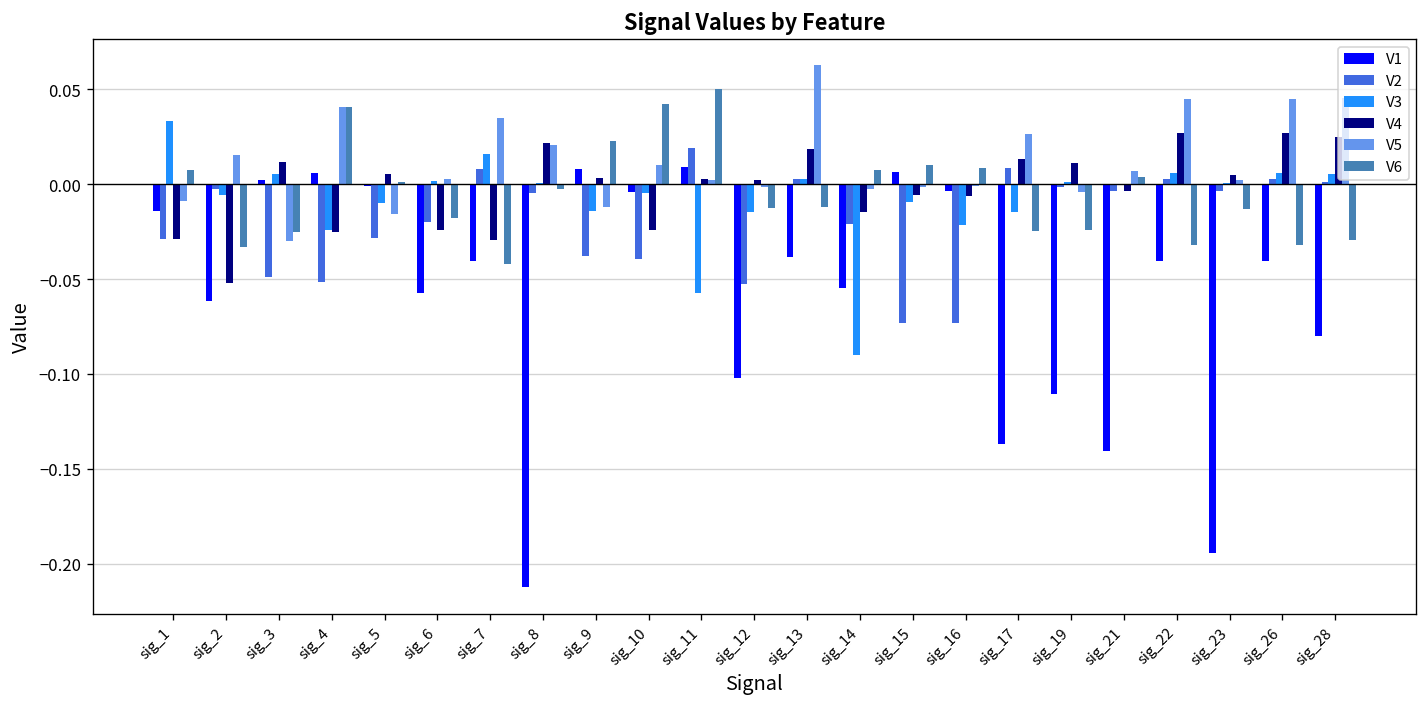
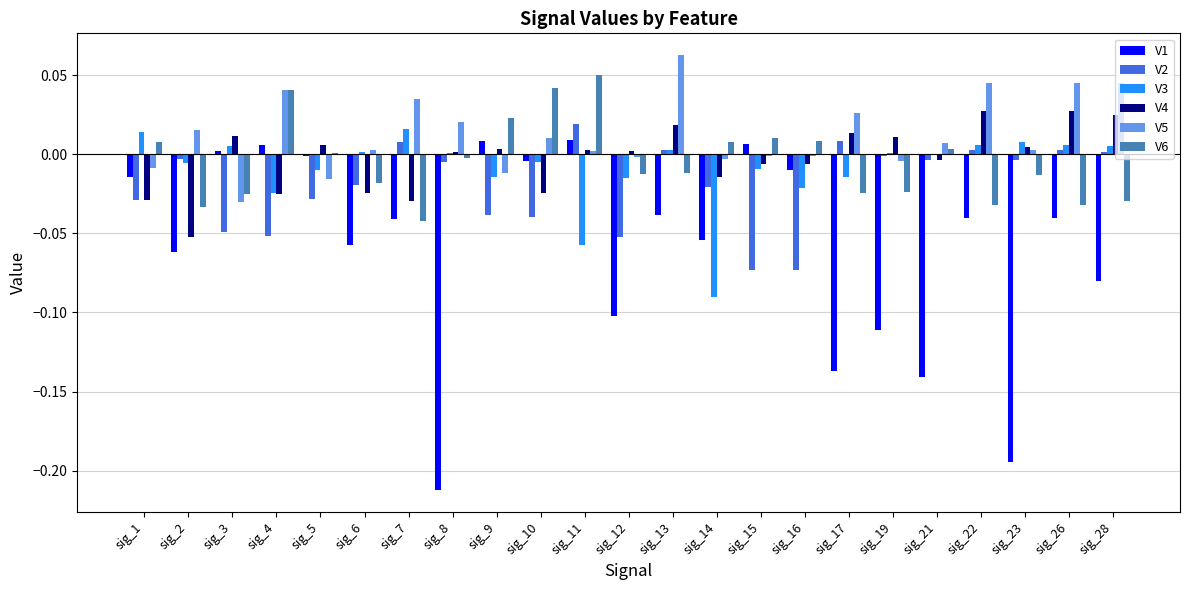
V3, sig_1: 0.033 -> 0.014
V4, sig_8: 0.021 -> 0.001
V1, sig_16: -0.004 -> -0.010
V3, sig_23: 0.000 -> 0.008
